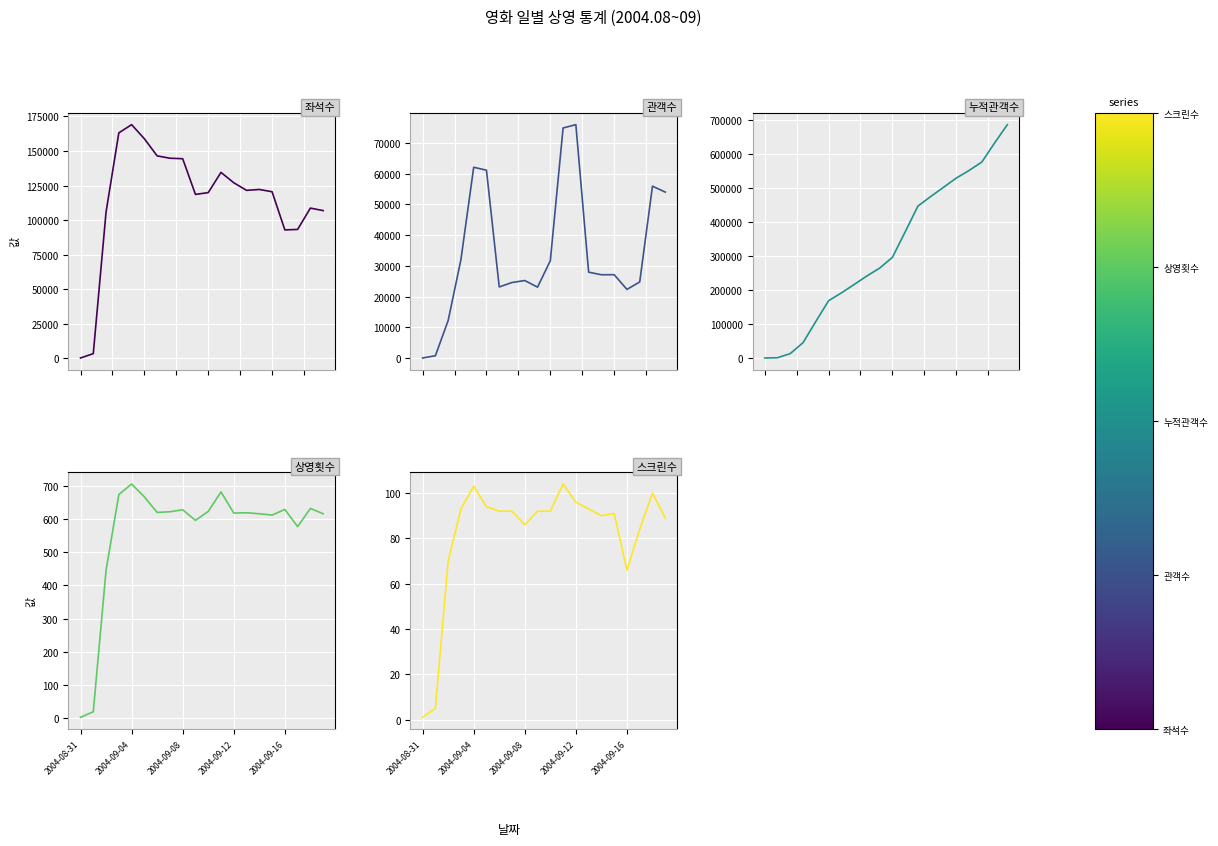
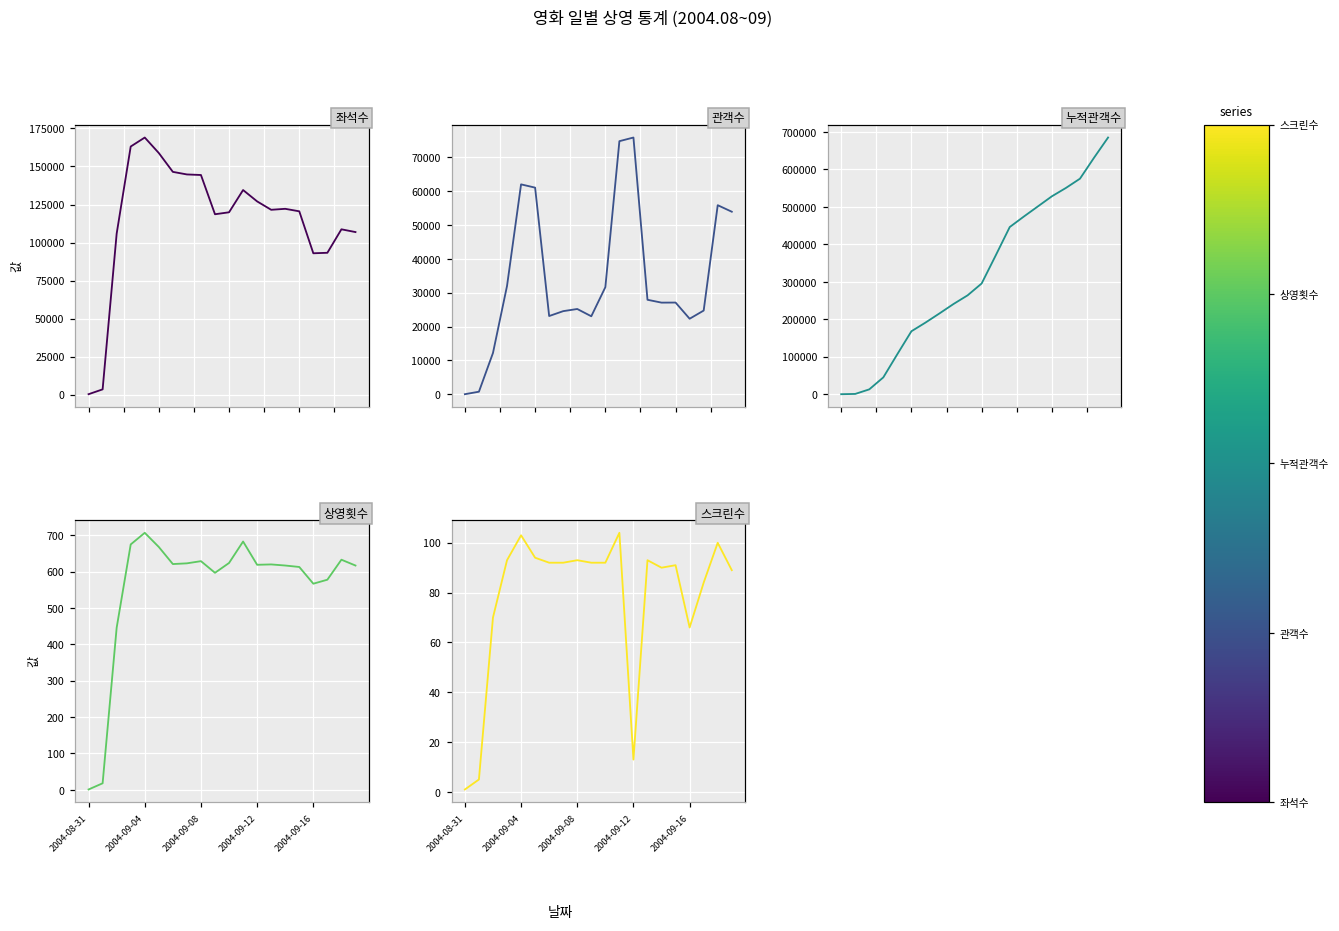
상영횟수, 2004-09-16: 630 -> 570
스크린수, 2004-09-08: 86 -> 93
스크린수, 2004-09-12: 96 -> 13
